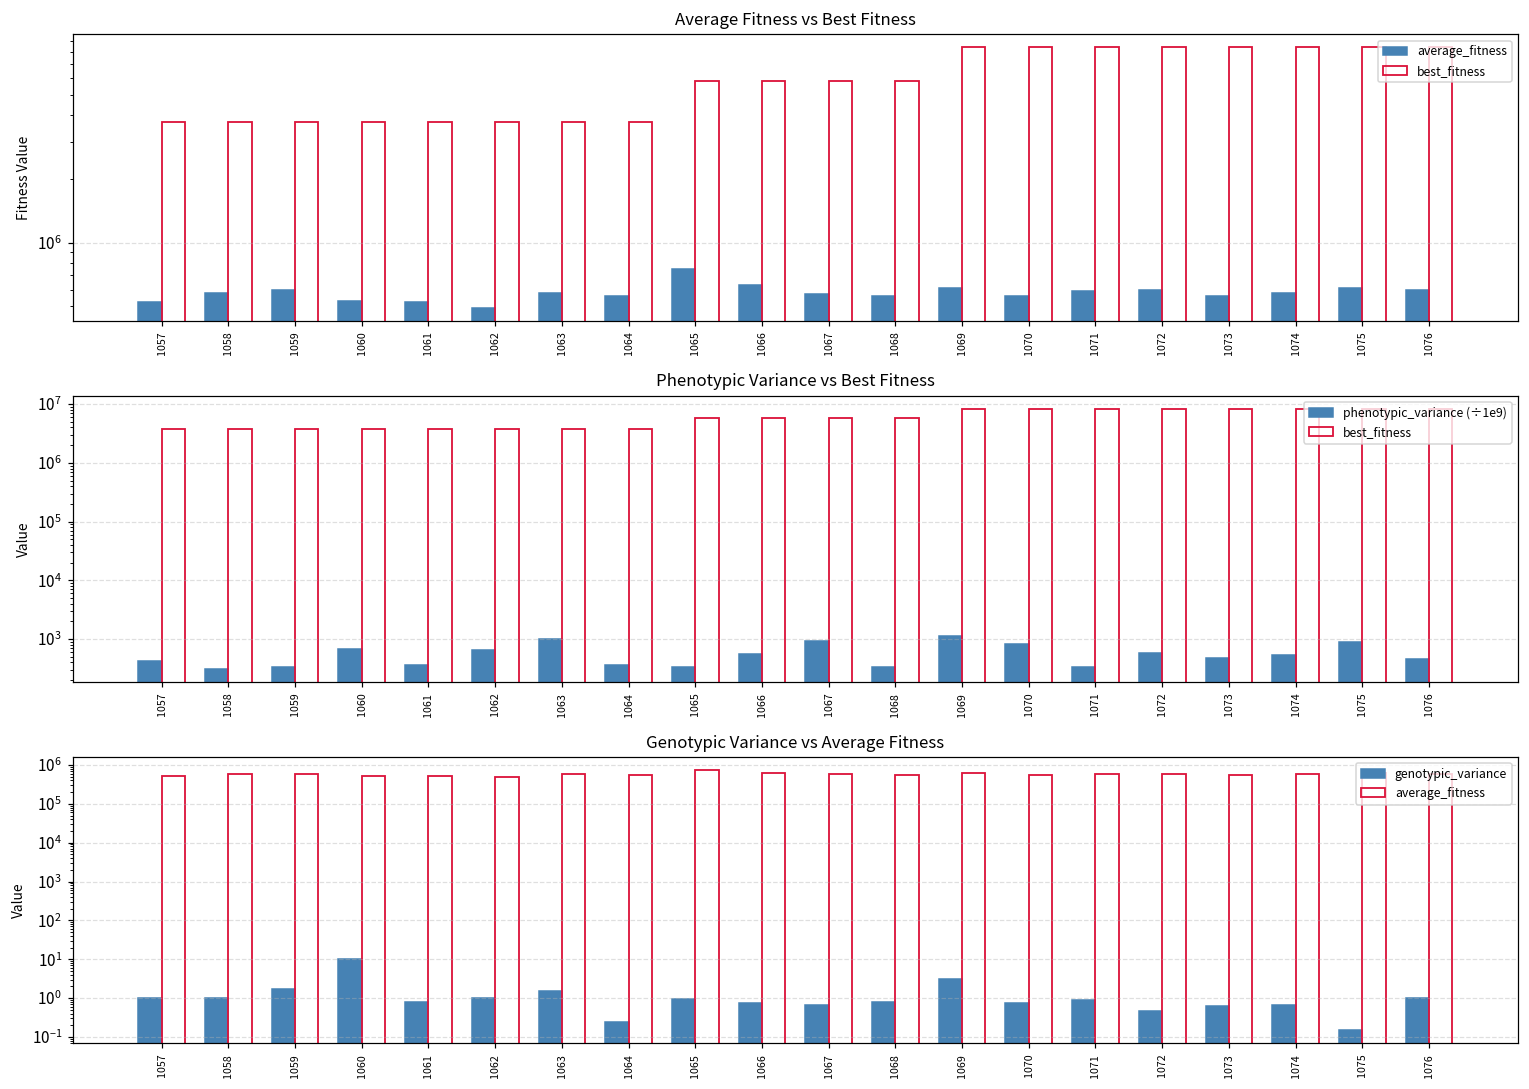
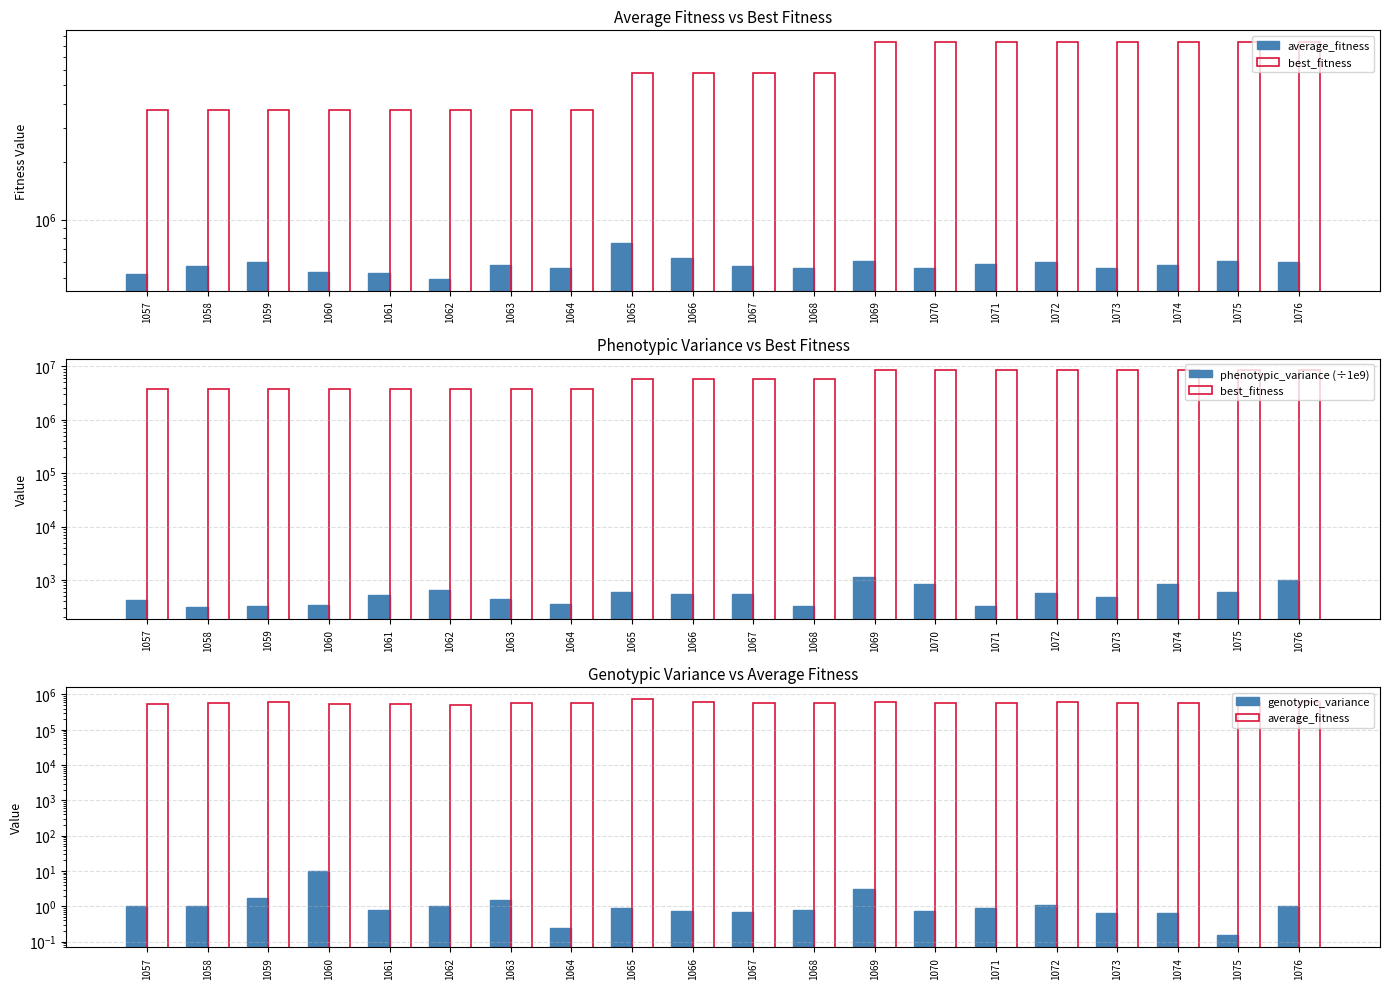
Phenotypic Variance vs Best Fitness, phenotypic_variance (÷1e9), 1060: 700 -> 300
Phenotypic Variance vs Best Fitness, phenotypic_variance (÷1e9), 1061: 400 -> 500
Phenotypic Variance vs Best Fitness, phenotypic_variance (÷1e9), 1063: 1000 -> 400
Phenotypic Variance vs Best Fitness, phenotypic_variance (÷1e9), 1065: 300 -> 600
Phenotypic Variance vs Best Fitness, phenotypic_variance (÷1e9), 1067: 900 -> 500
Phenotypic Variance vs Best Fitness, phenotypic_variance (÷1e9), 1074: 500 -> 900
Phenotypic Variance vs Best Fitness, phenotypic_variance (÷1e9), 1075: 900 -> 600
Phenotypic Variance vs Best Fitness, phenotypic_variance (÷1e9), 1076: 500 -> 1000
Genotypic Variance vs Average Fitness, genotypic_variance, 1072: 0.5 -> 1.1
